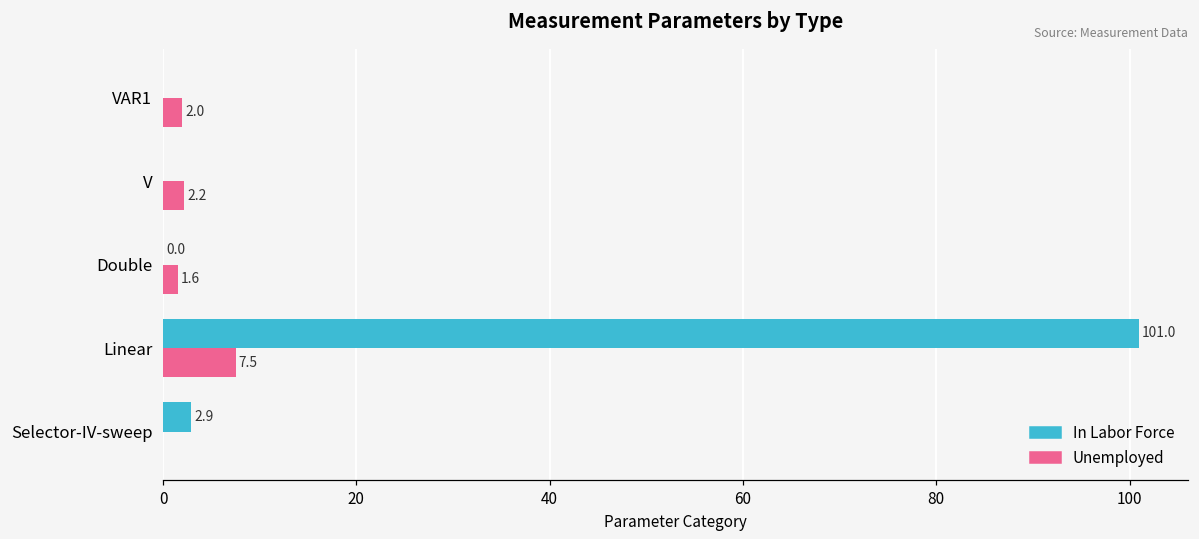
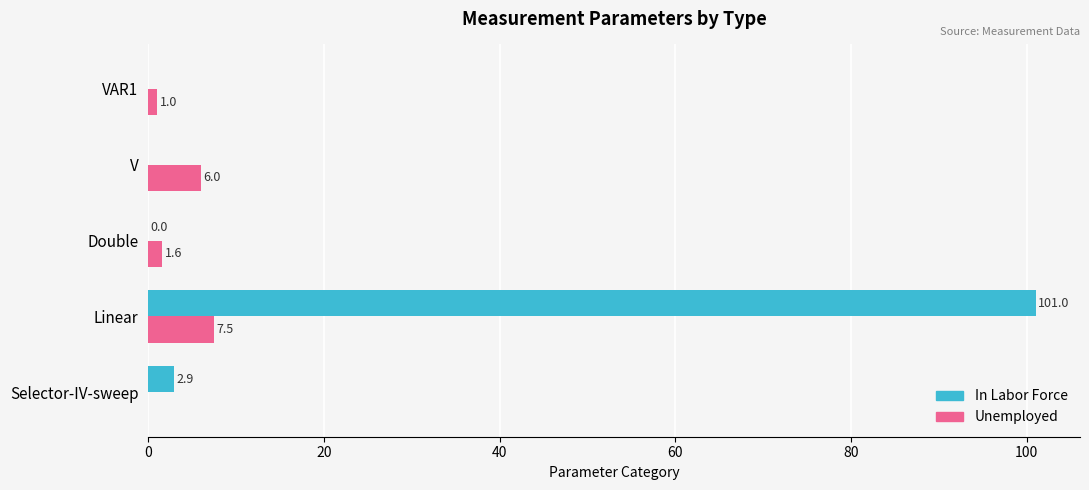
Unemployed, VAR1: 2.0 -> 1.0
Unemployed, V: 2.2 -> 6.0
